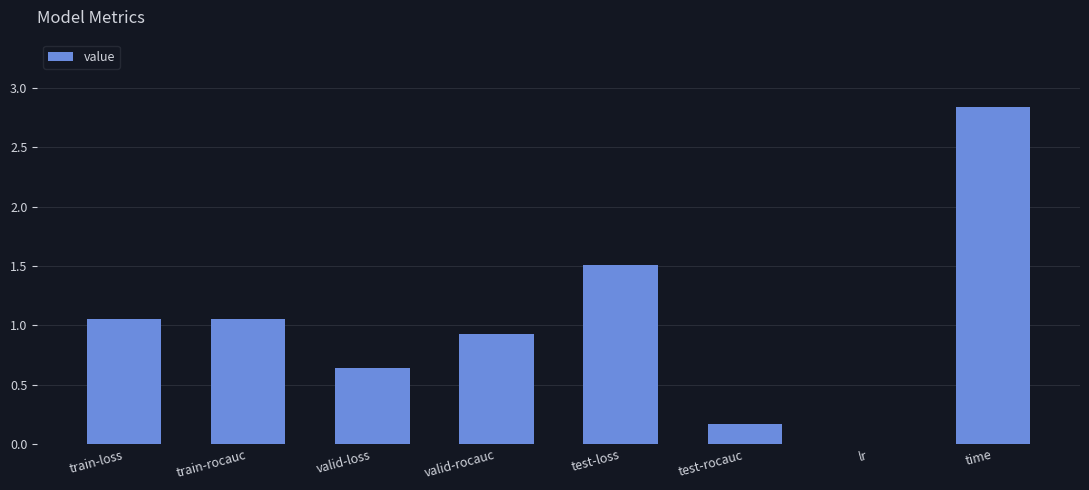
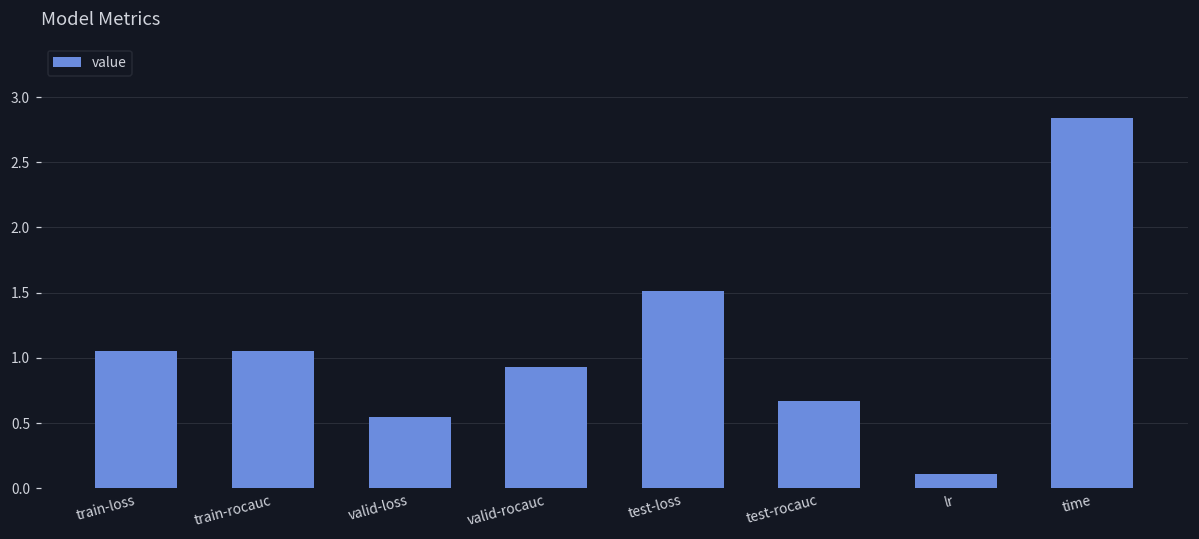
valid-loss: 0.64 -> 0.55
test-rocauc: 0.17 -> 0.67
lr: 0.00 -> 0.11
